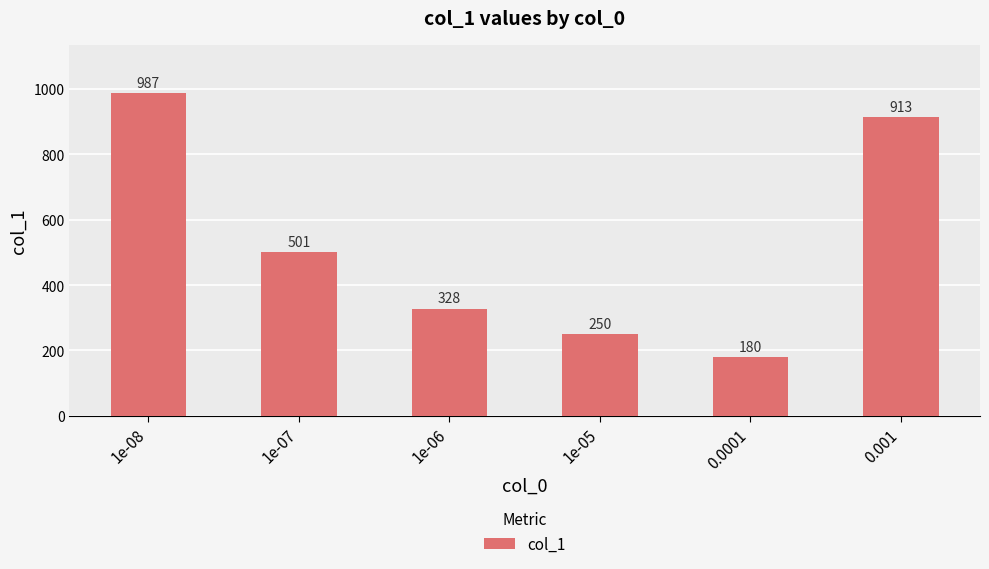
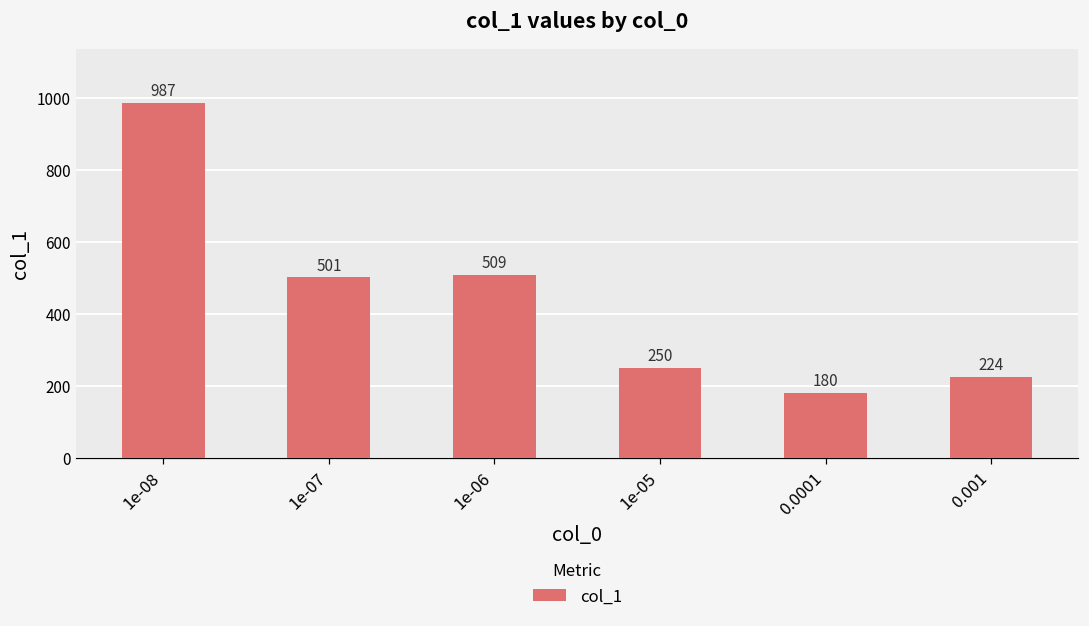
1e-06: 328 -> 509
0.001: 913 -> 224
